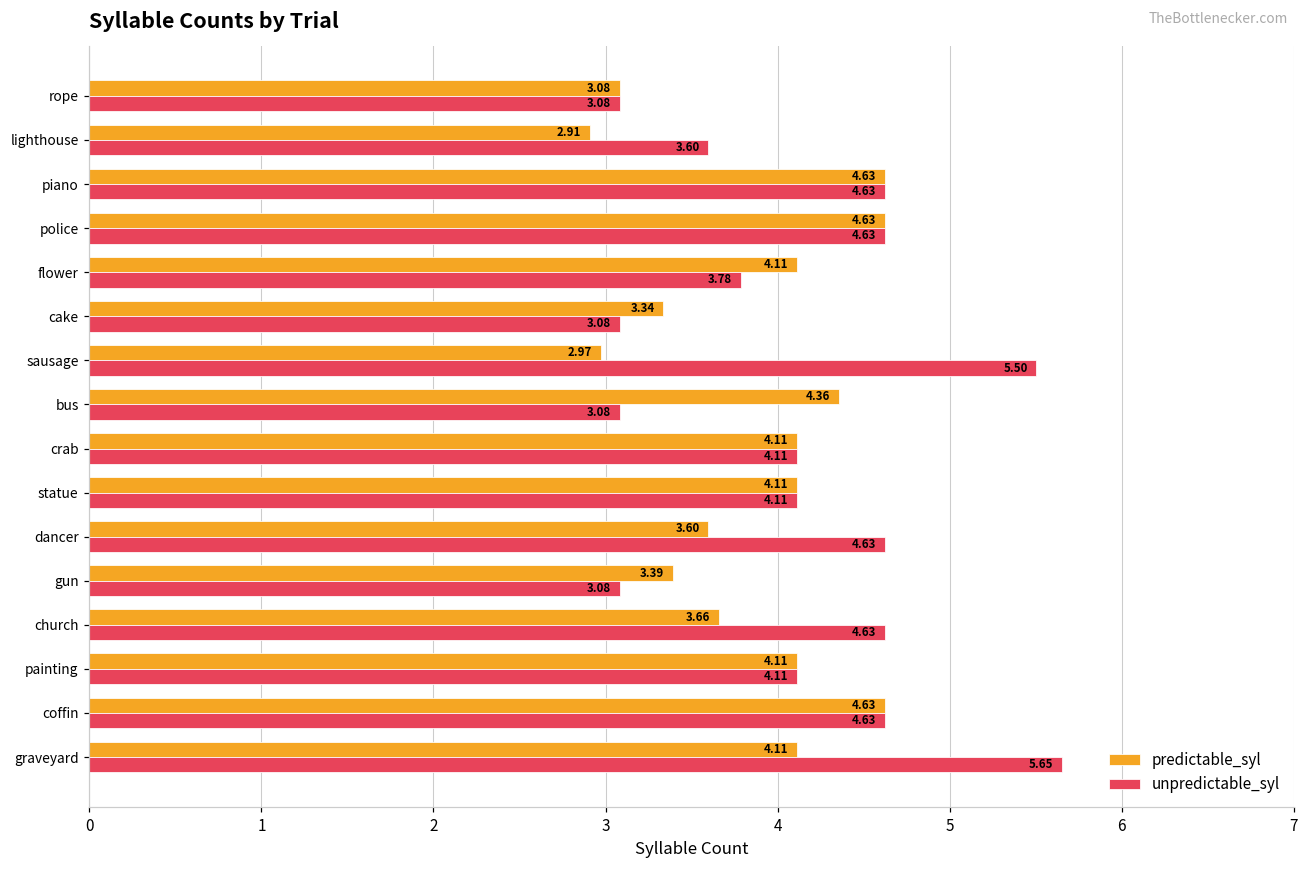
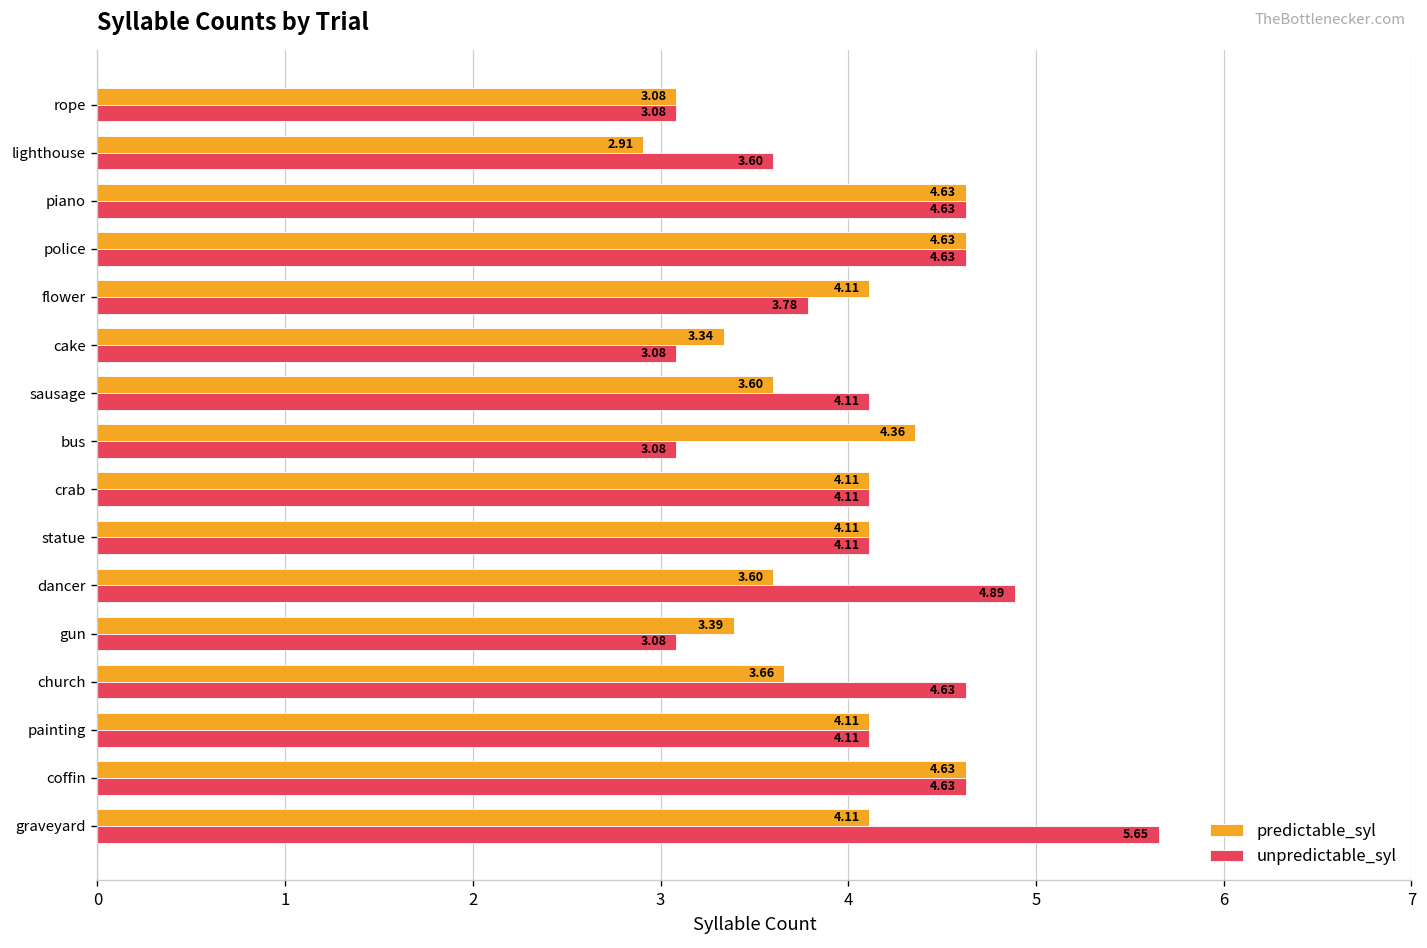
predictable_syl, sausage: 2.97 -> 3.60
unpredictable_syl, sausage: 5.50 -> 4.11
unpredictable_syl, dancer: 4.63 -> 4.89
